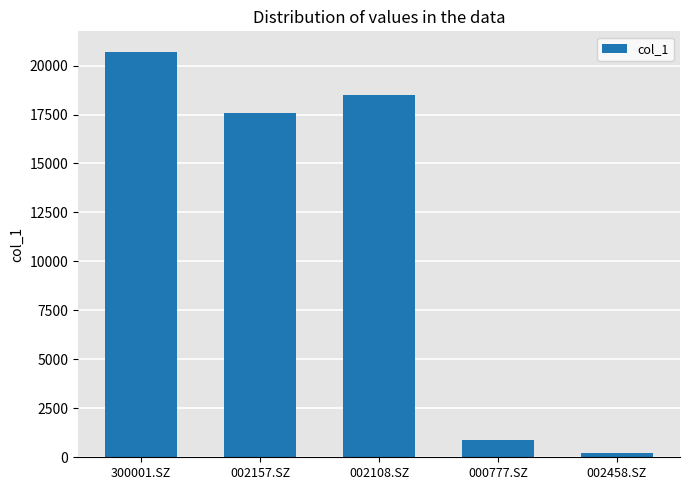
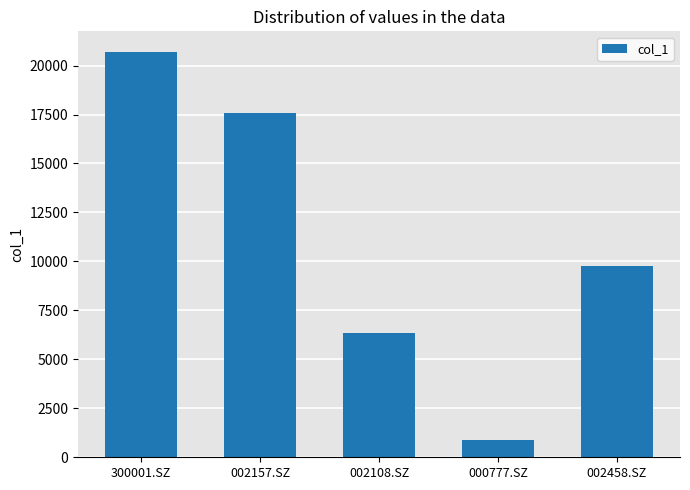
002108.SZ: 18500 -> 6300
002458.SZ: 200 -> 9700
